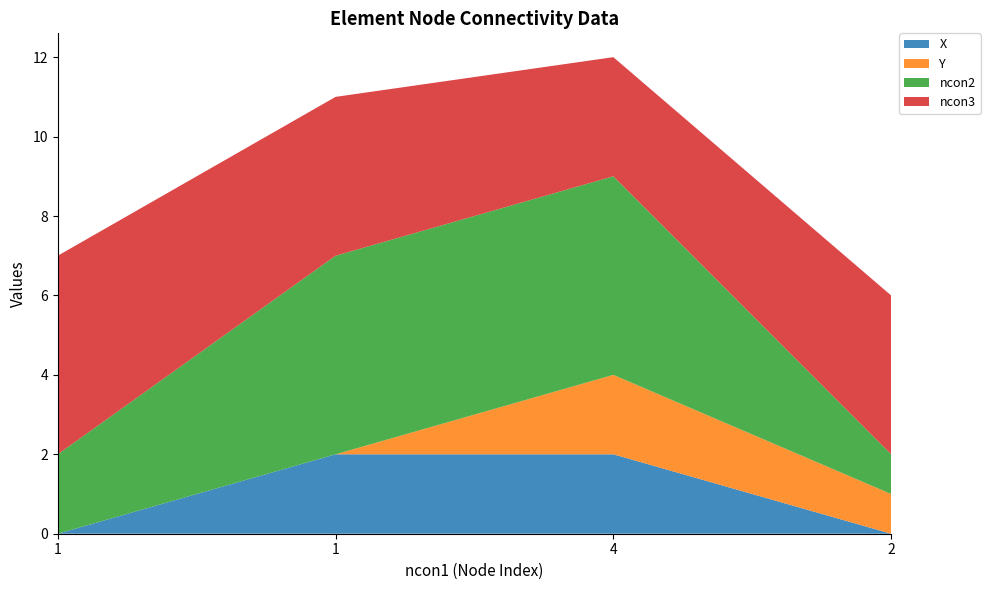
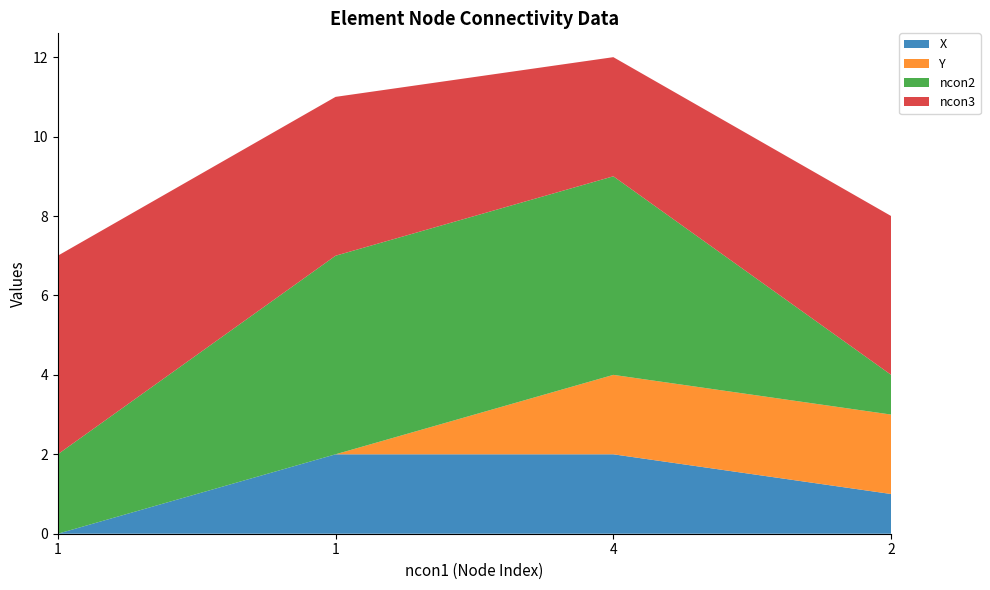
X, 2: 0 -> 1
Y, 2: 1 -> 2
